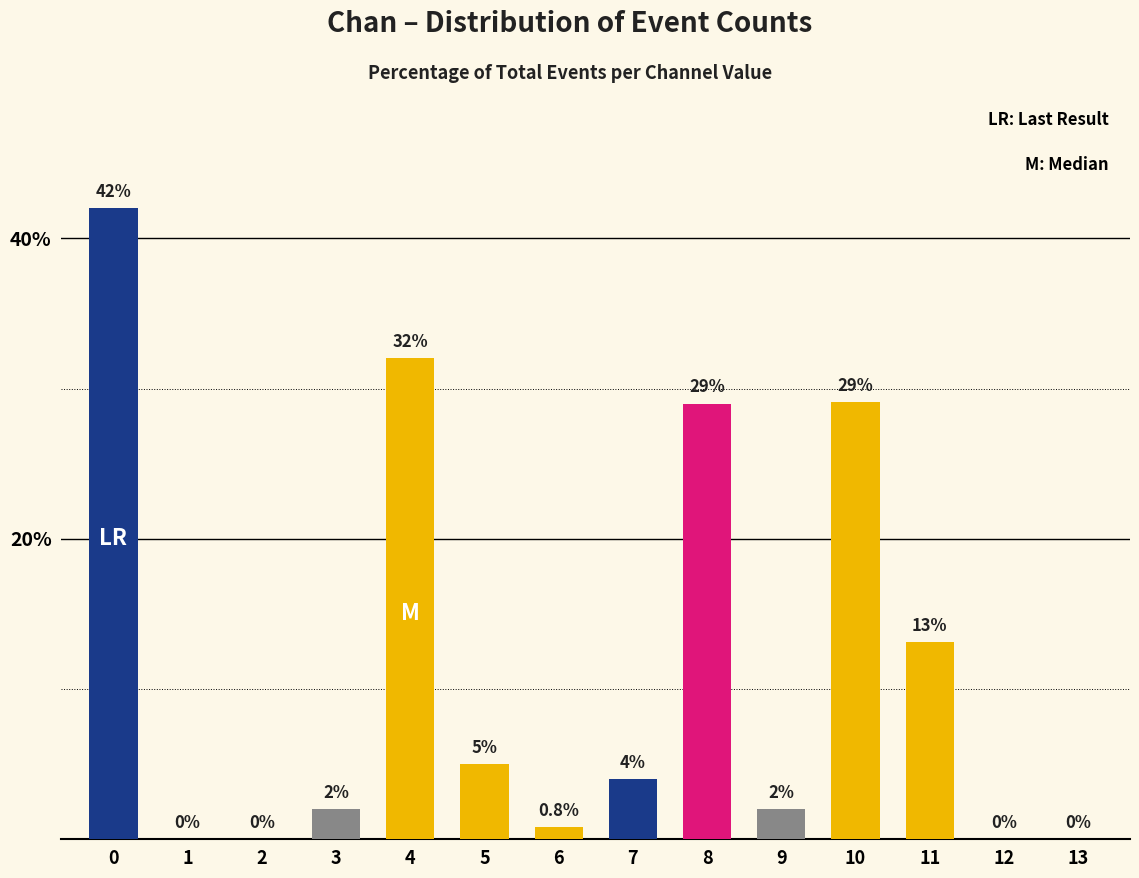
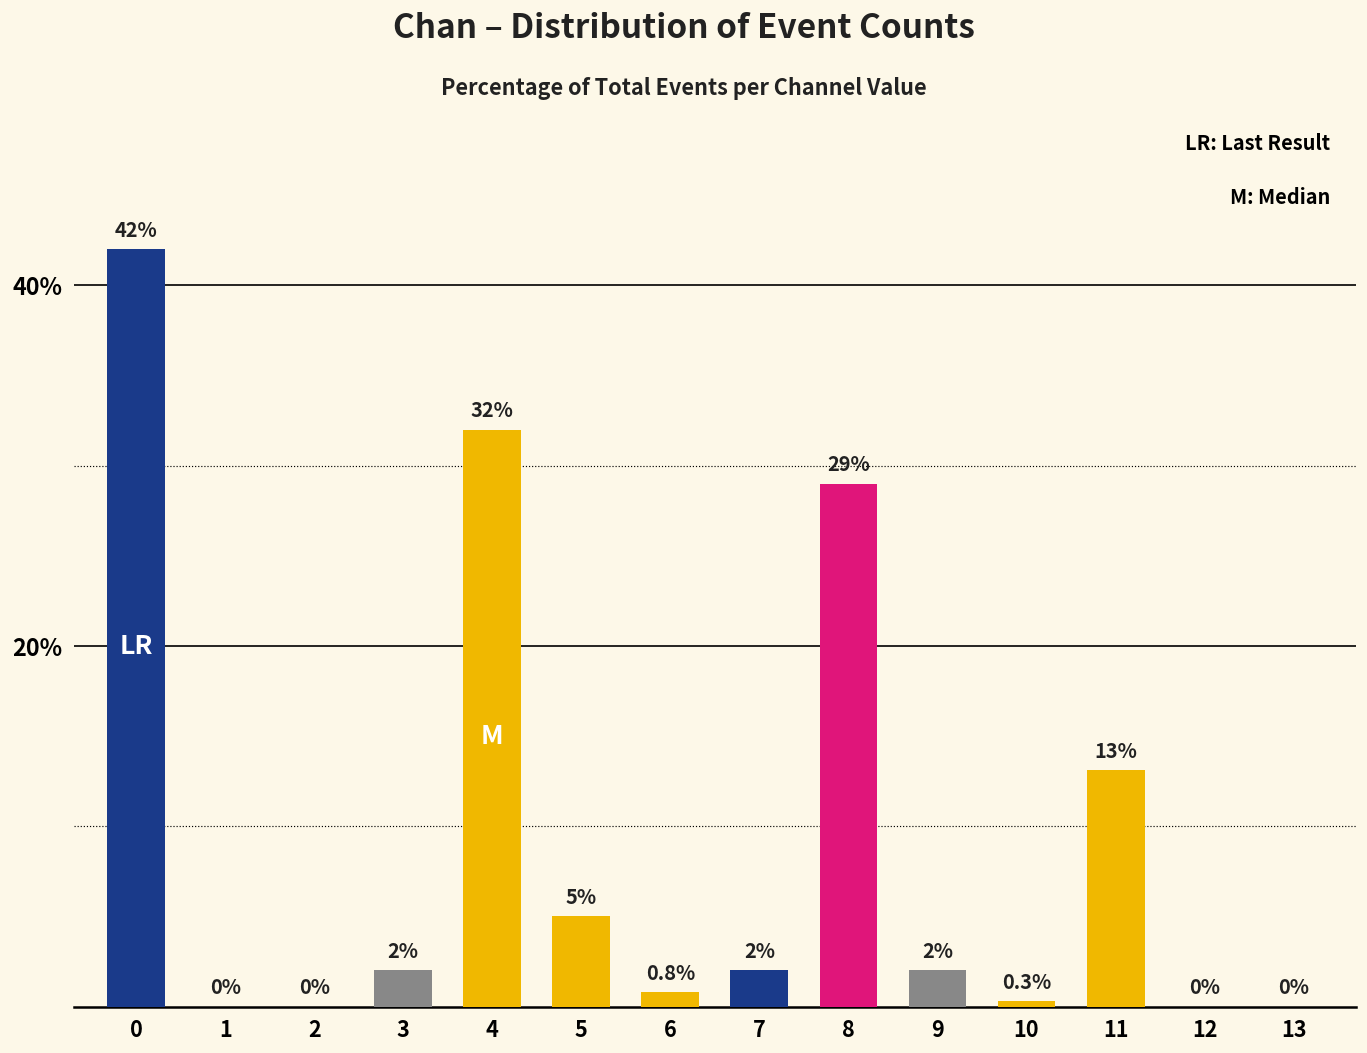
7: 4% -> 2%
10: 29% -> 0.3%
